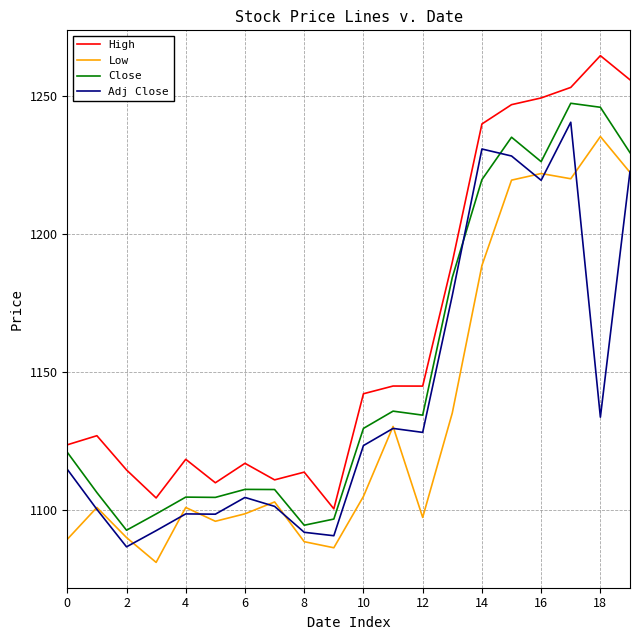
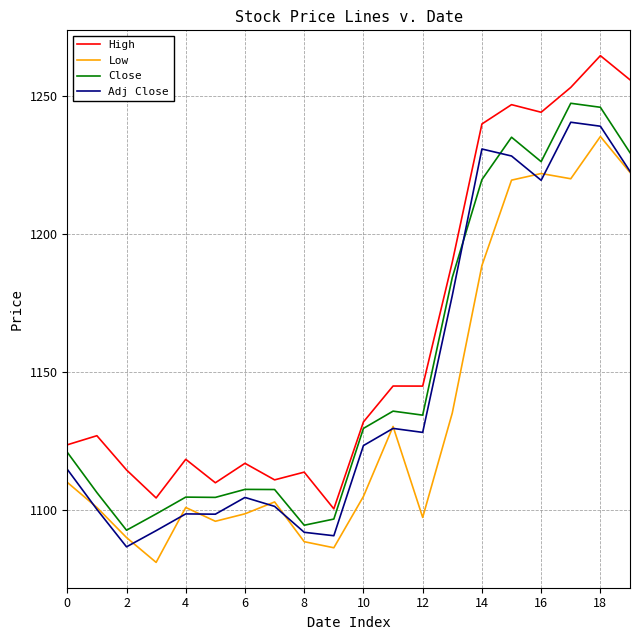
Low, 0: 1089 -> 1110
High, 10: 1142 -> 1132
High, 16: 1249 -> 1244
Adj Close, 18: 1134 -> 1239
